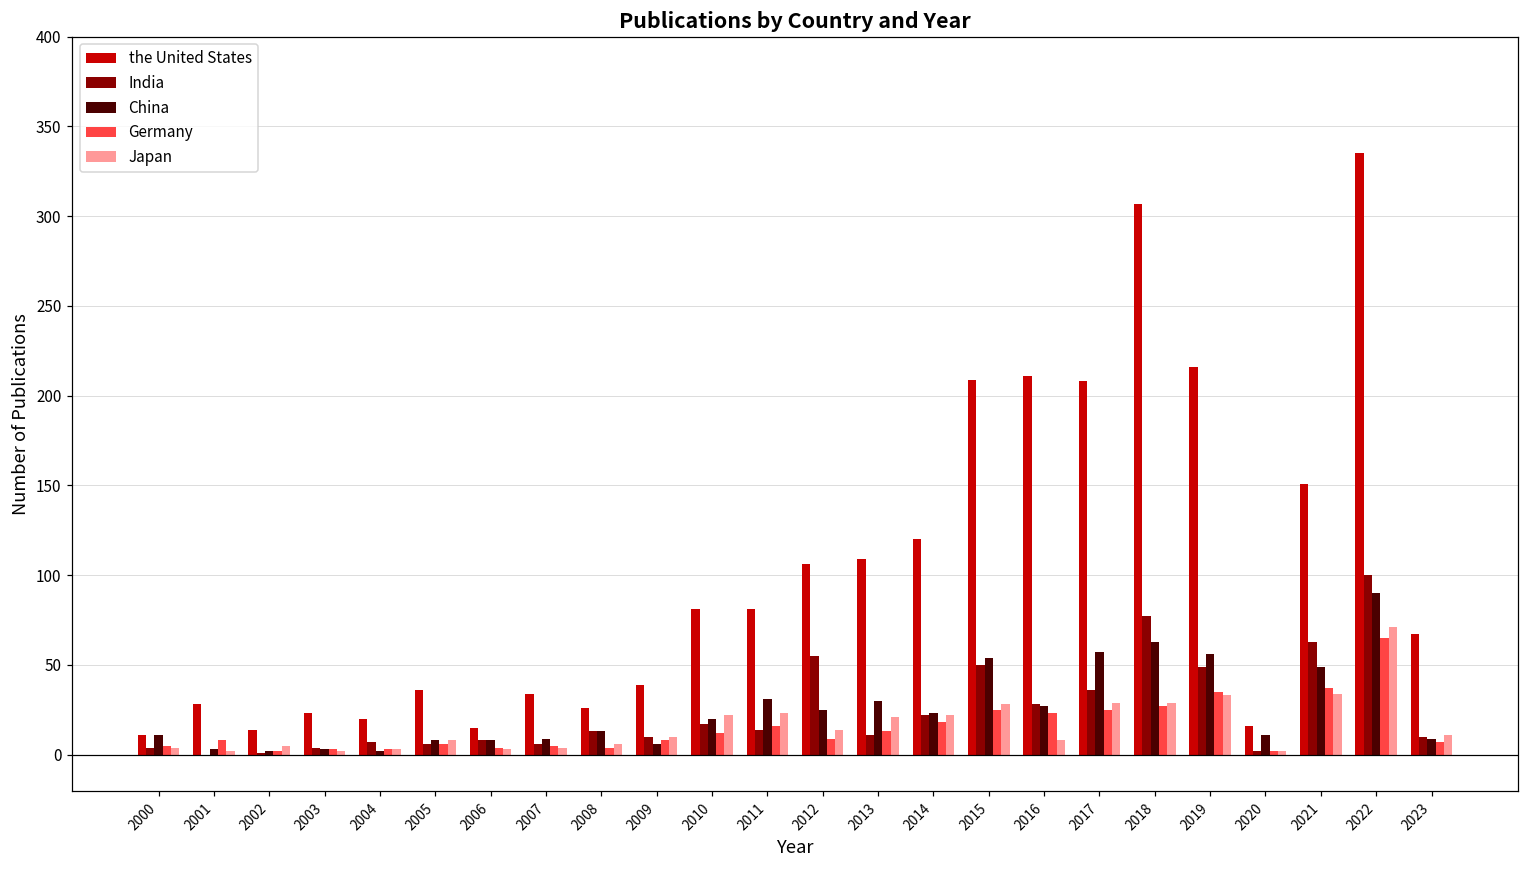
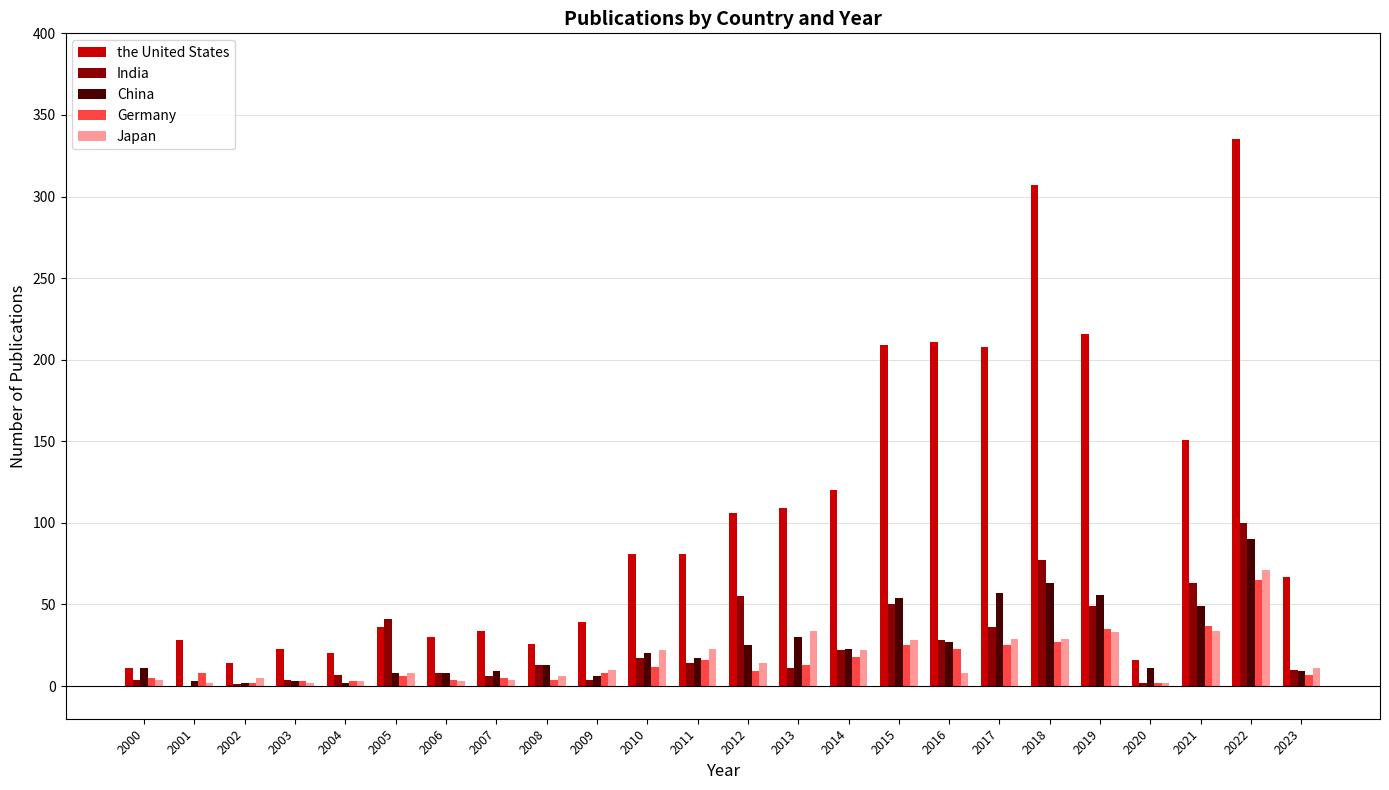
India, 2005: 6 -> 41
the United States, 2006: 15 -> 30
India, 2009: 10 -> 4
China, 2011: 31 -> 17
Japan, 2013: 21 -> 34
